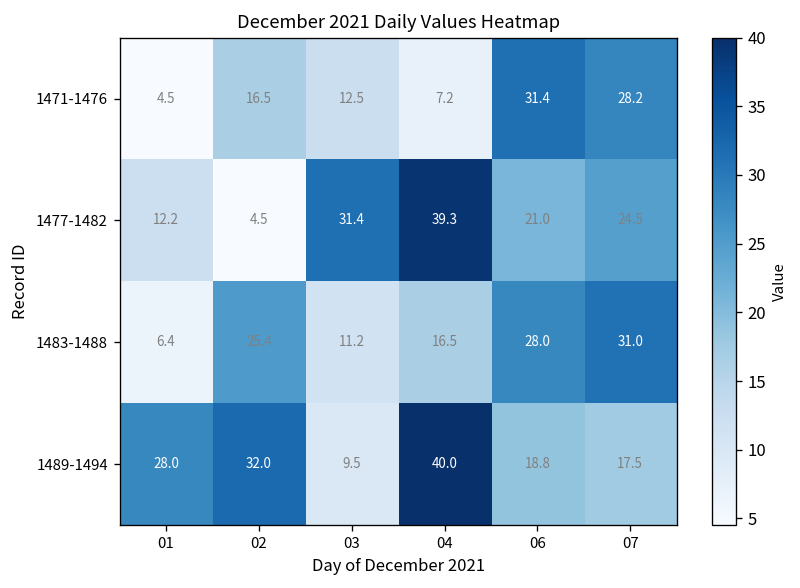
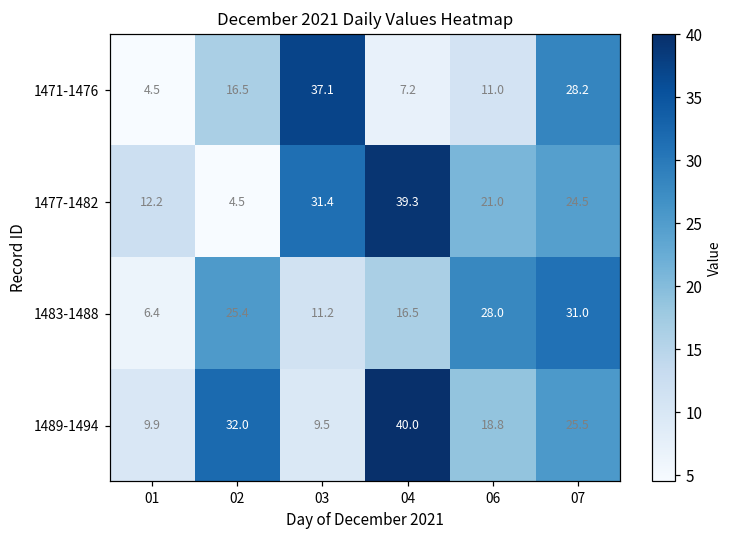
1471-1476, 03: 12.5 -> 37.1
1471-1476, 06: 31.4 -> 11.0
1489-1494, 01: 28.0 -> 9.9
1489-1494, 07: 17.5 -> 25.5
